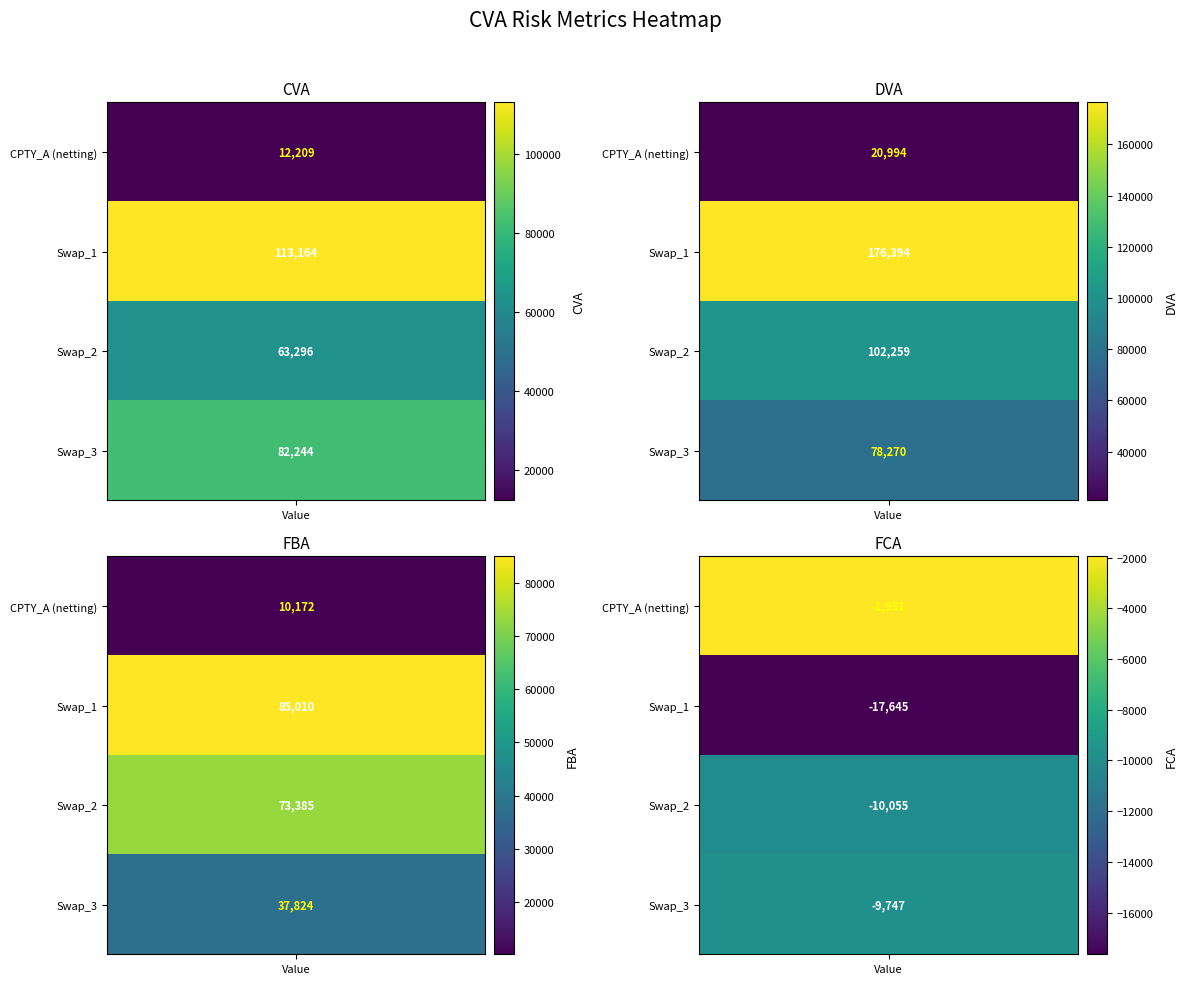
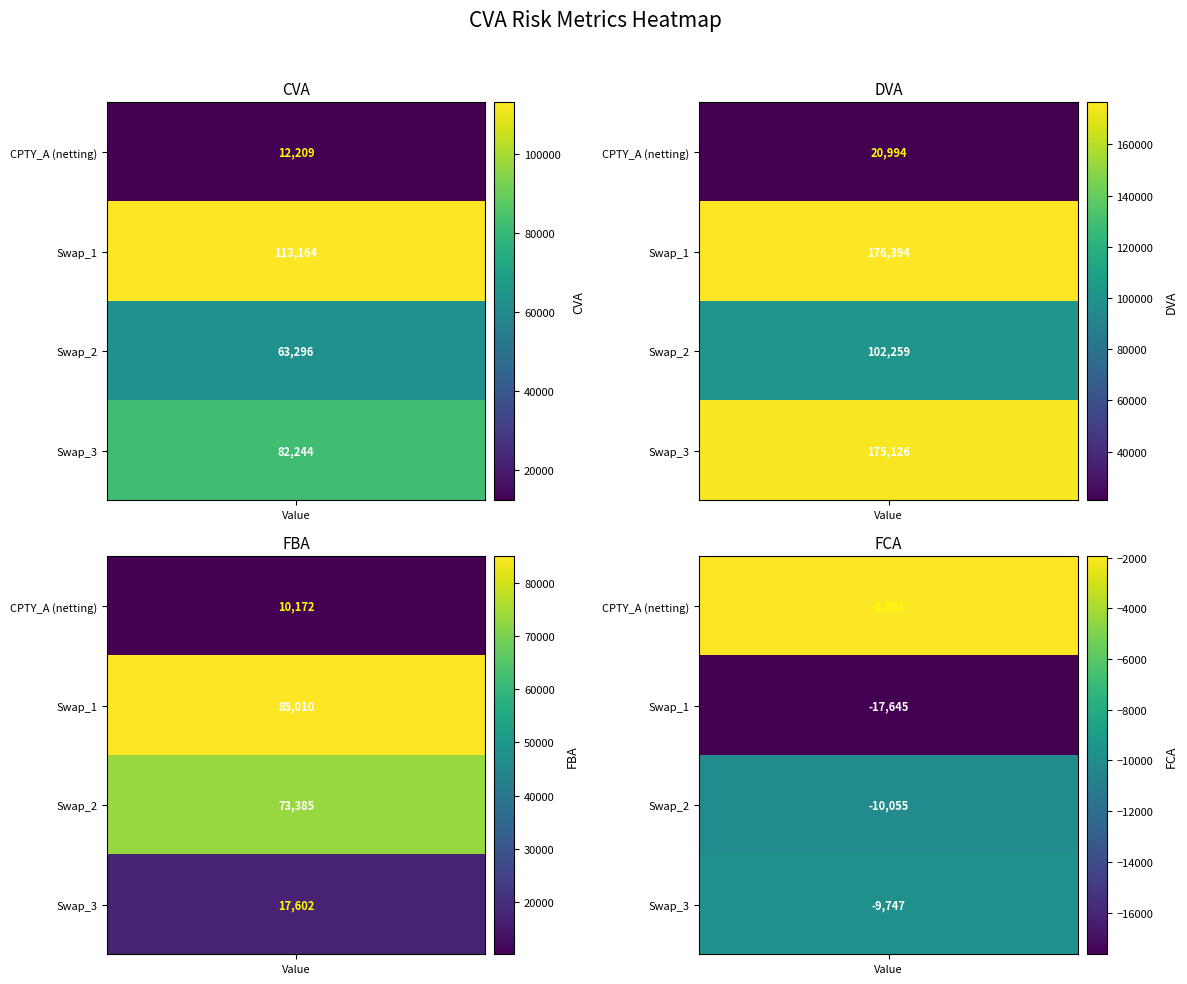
DVA, Swap_3, Value: 78,270 -> 175,126
FBA, Swap_3, Value: 37,824 -> 17,602
